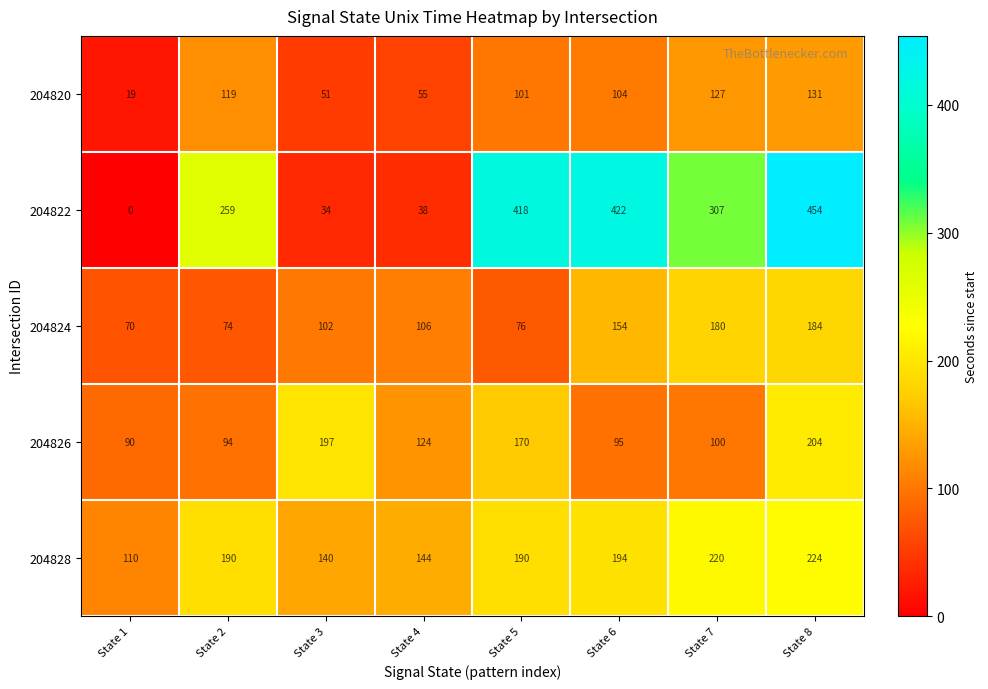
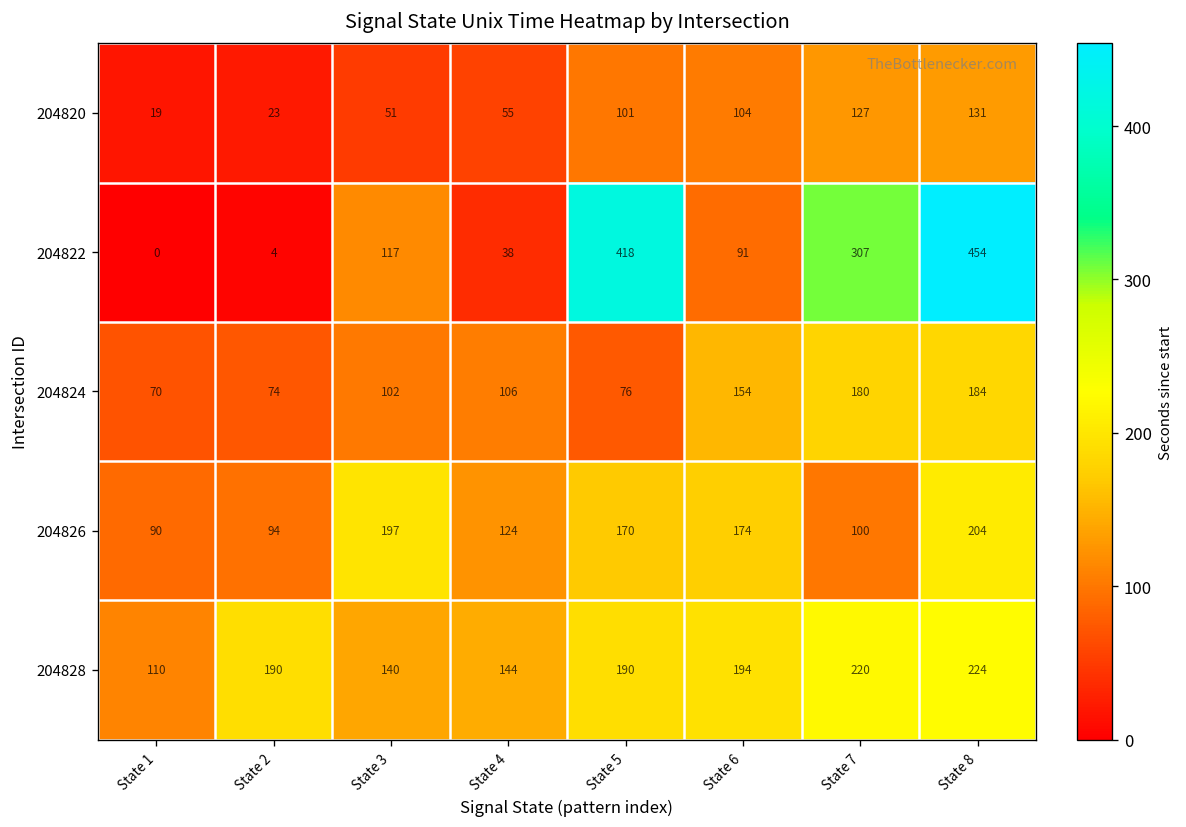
204820, State 2: 119 -> 23
204822, State 2: 259 -> 4
204822, State 3: 34 -> 117
204822, State 6: 422 -> 91
204826, State 6: 95 -> 174
